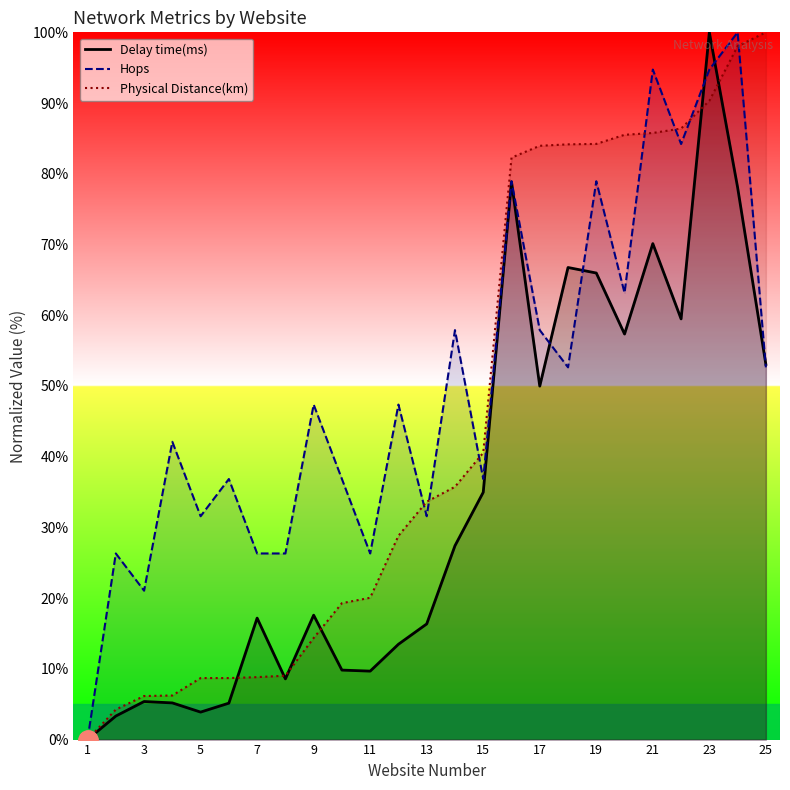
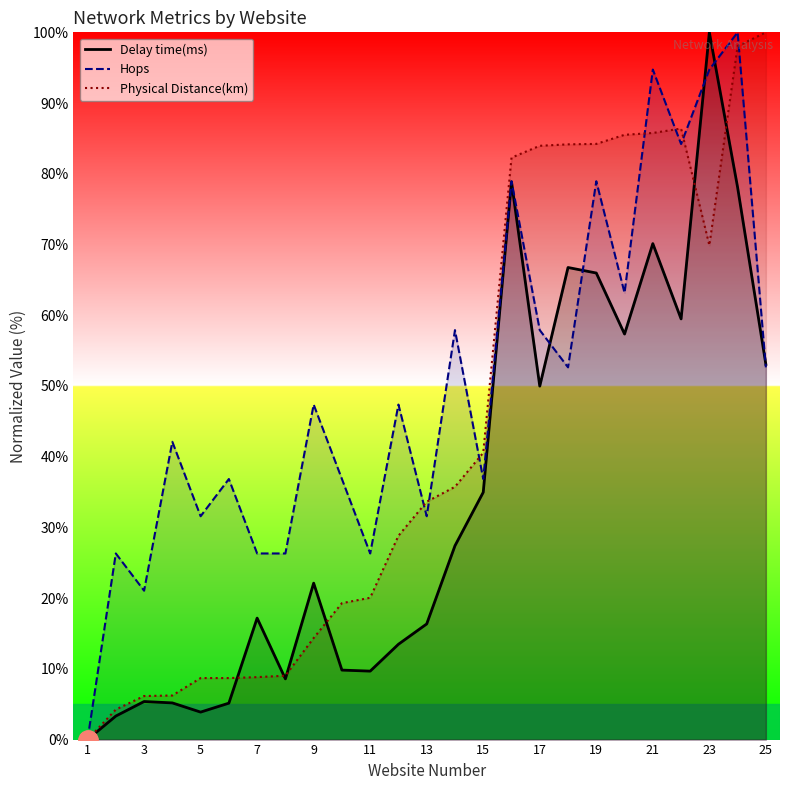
Delay time(ms), 9: 18% -> 22%
Physical Distance(km), 23: 90% -> 70%
